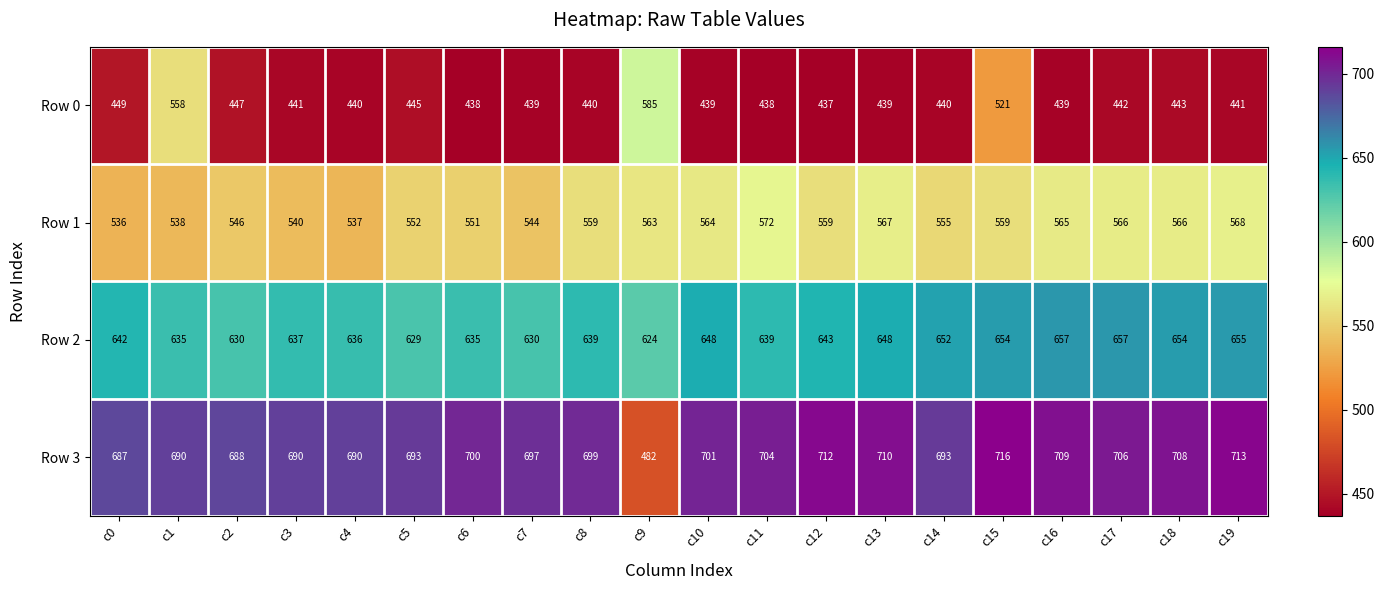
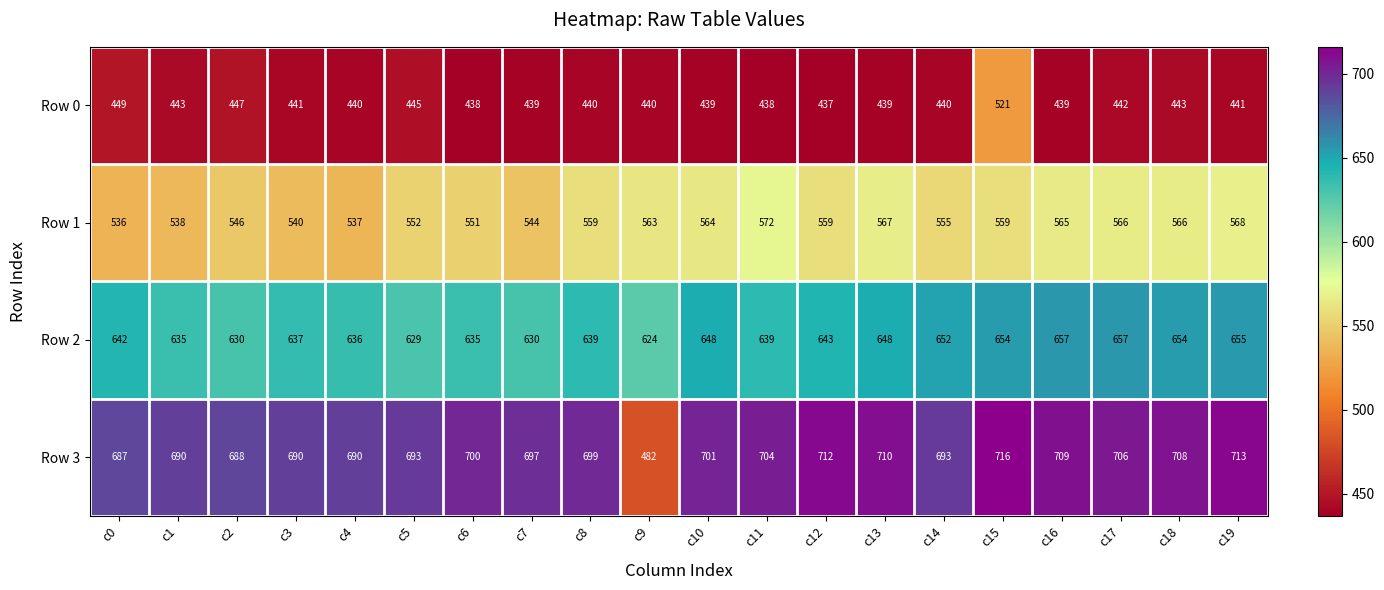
Row 0, c1: 558 -> 443
Row 0, c9: 585 -> 440
